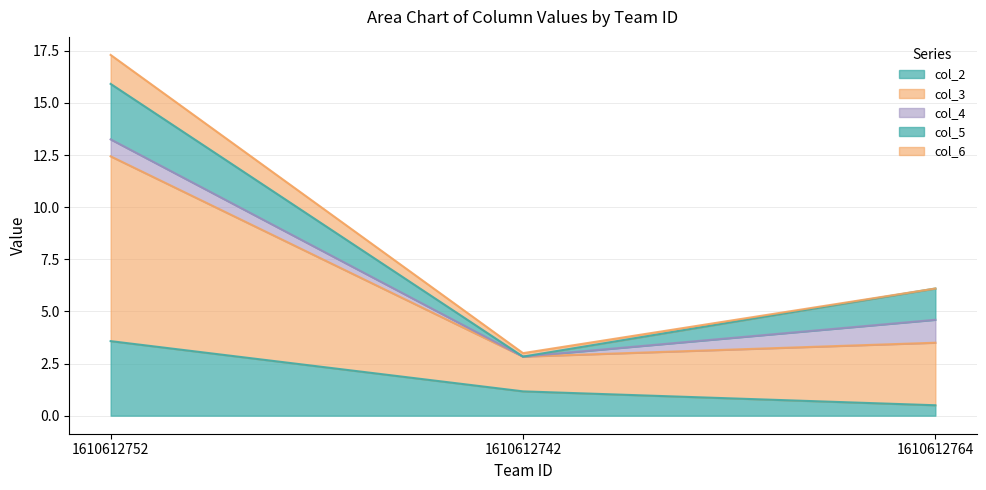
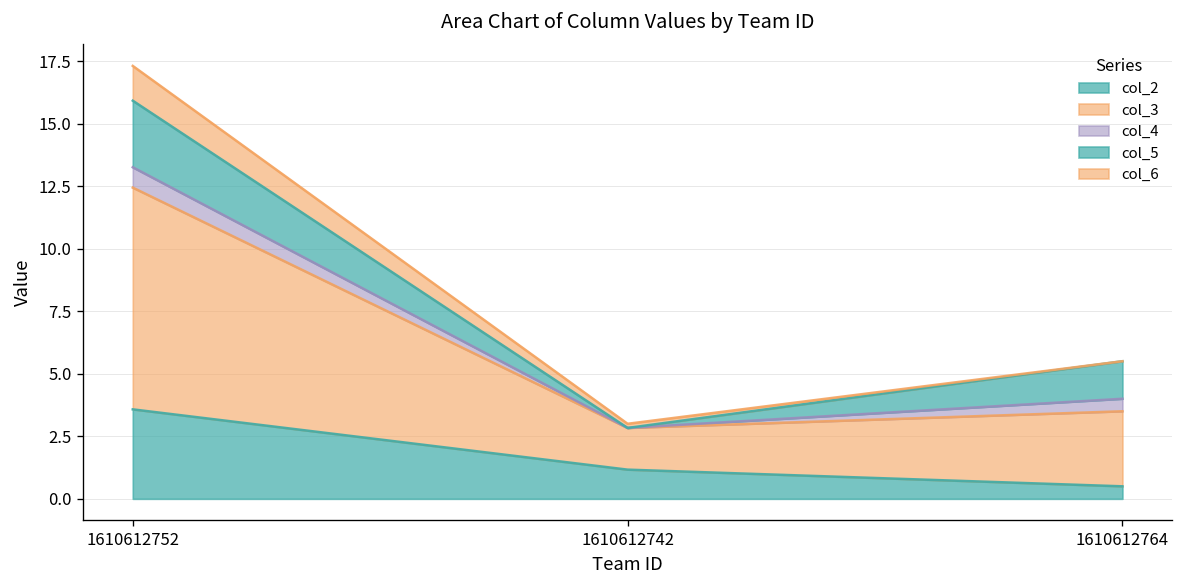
col_4, 1610612764: 1.1 -> 0.5
